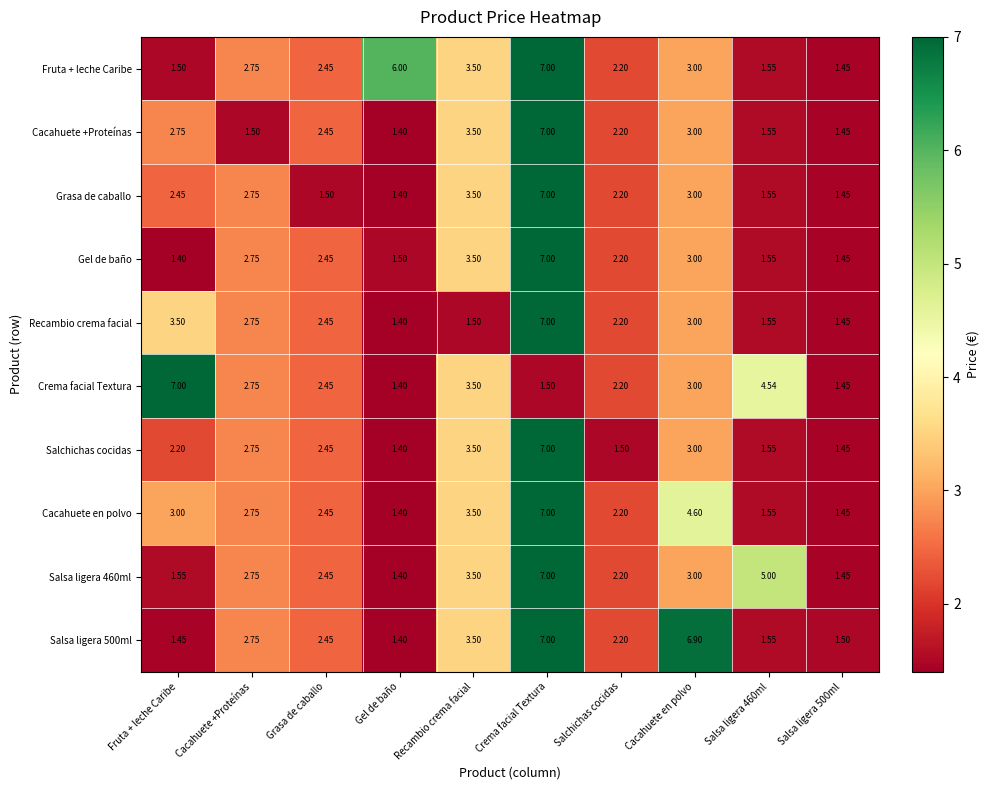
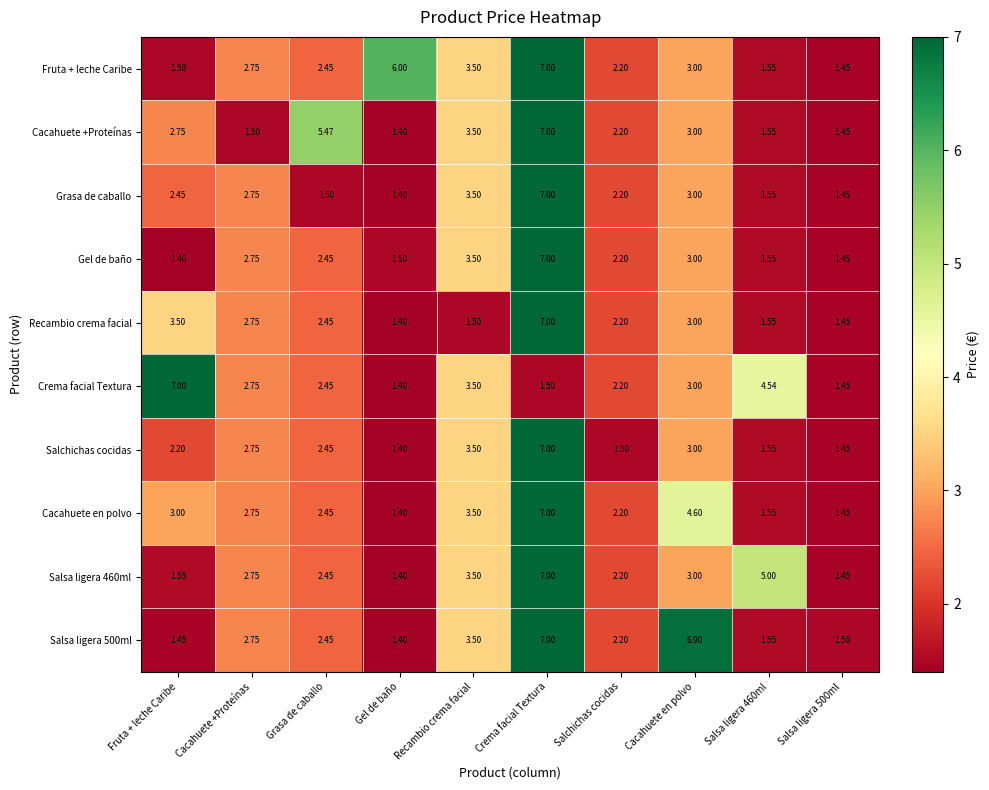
Cacahuete +Proteínas, Grasa de caballo: 2.45 -> 5.47
